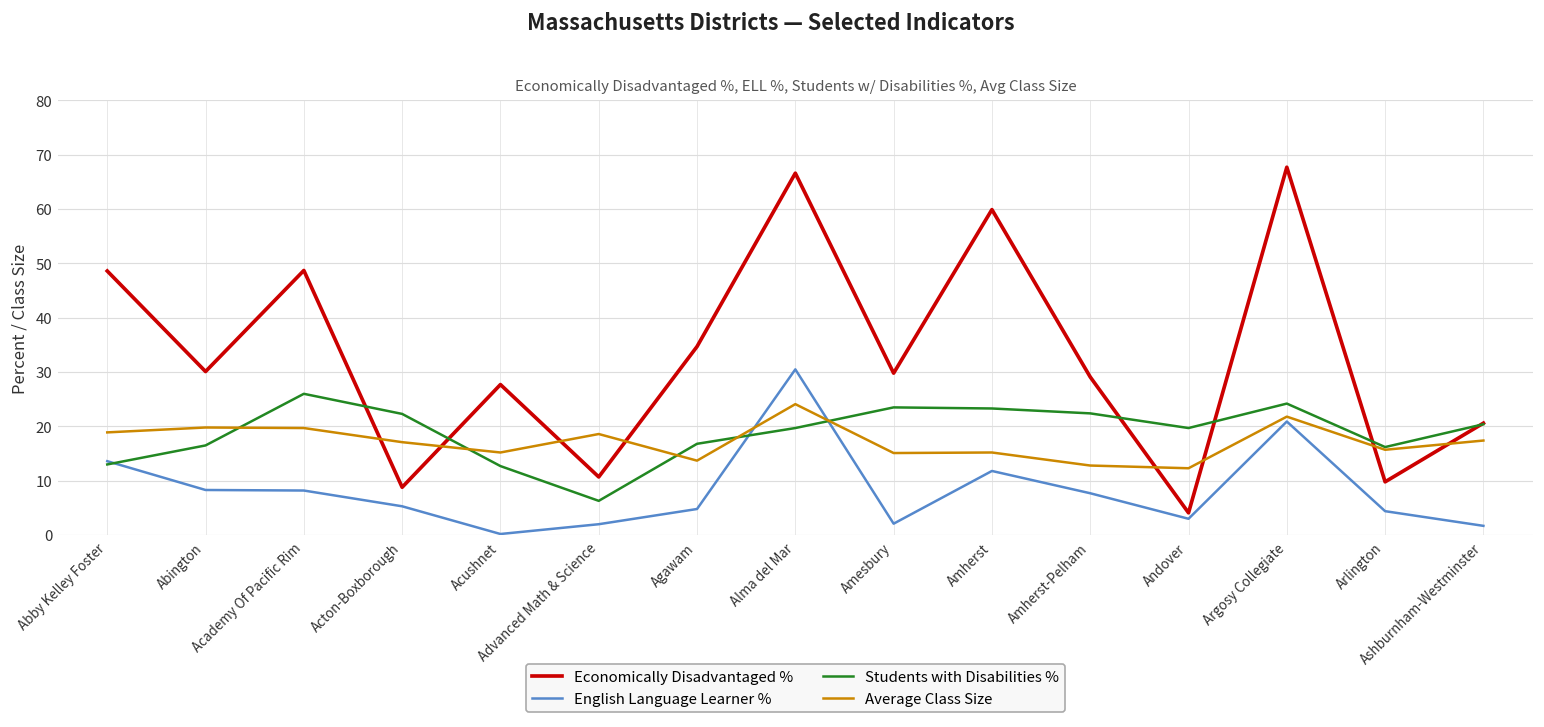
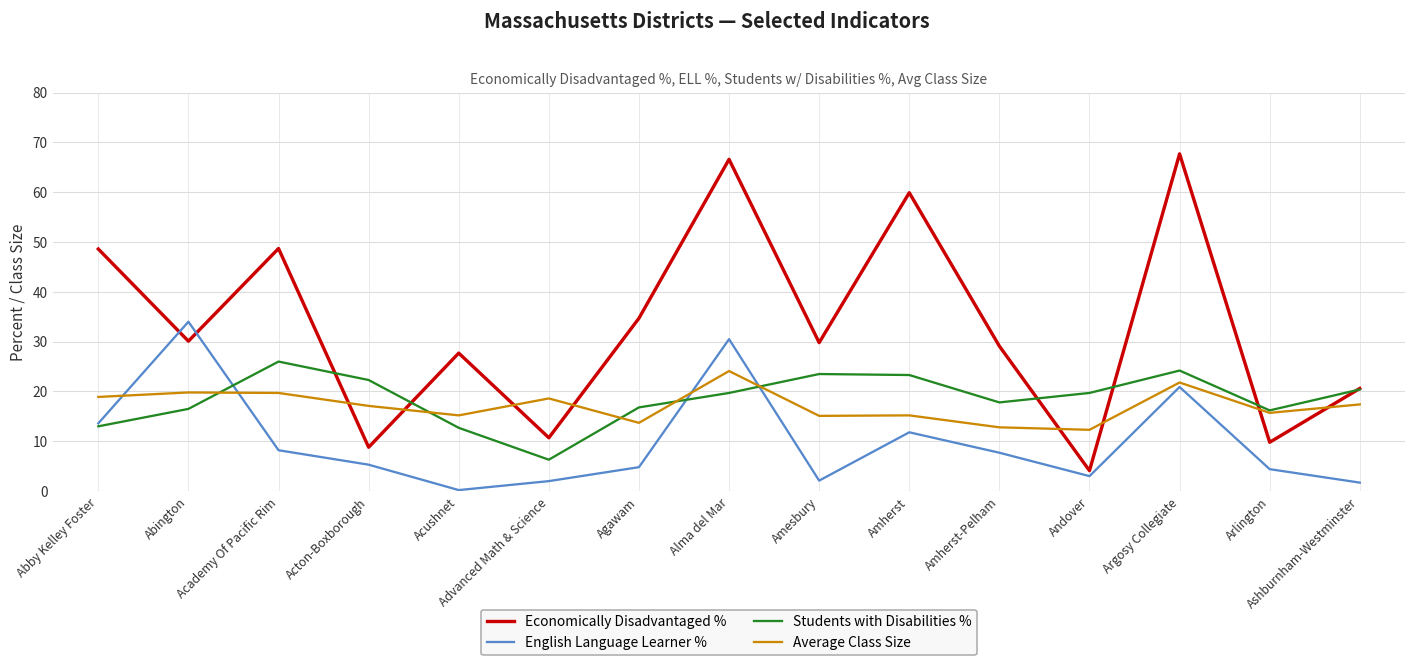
English Language Learner %, Abington: 8 -> 34
Students with Disabilities %, Amherst-Pelham: 22 -> 18
